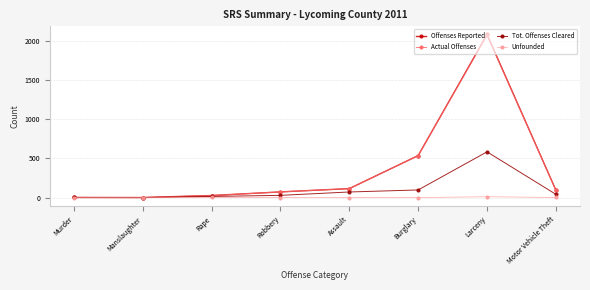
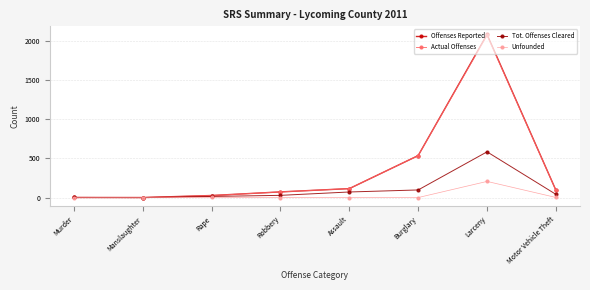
Unfounded, Larceny: 0 -> 200
